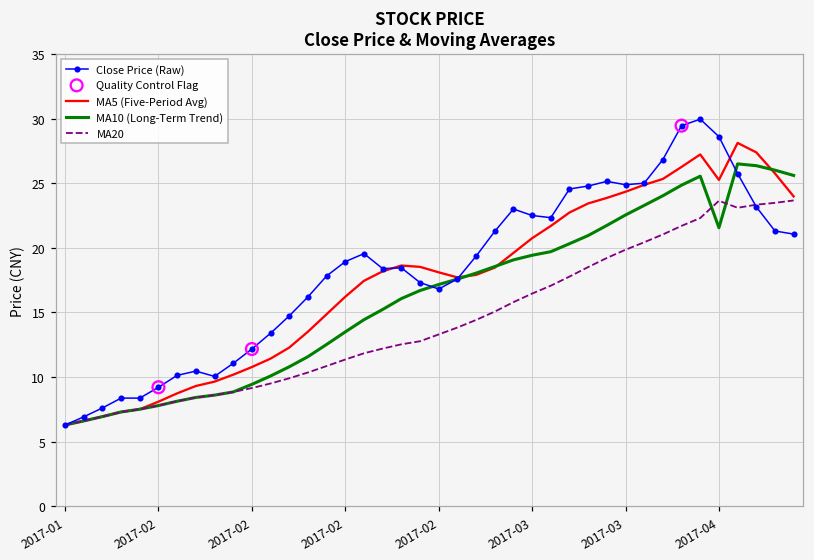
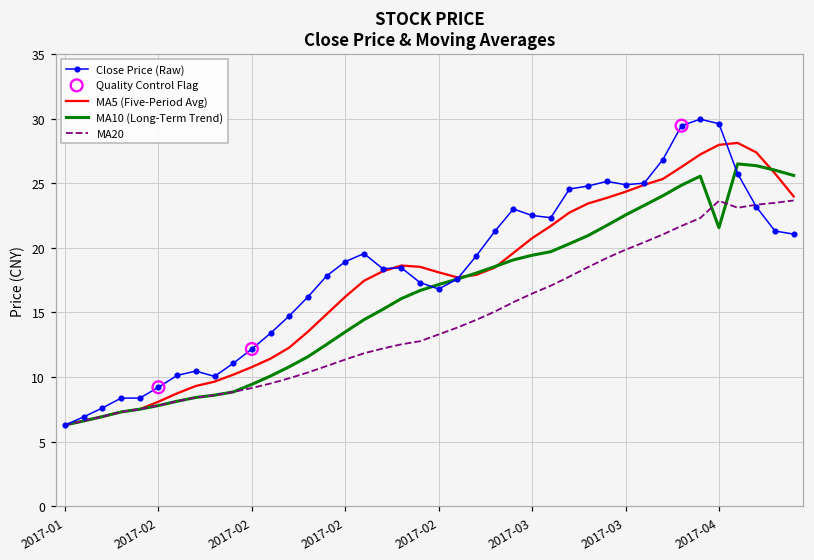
Close Price (Raw), 2017-04: 28.6 -> 29.6
MA5 (Five-Period Avg), 2017-04: 25.3 -> 28.0
